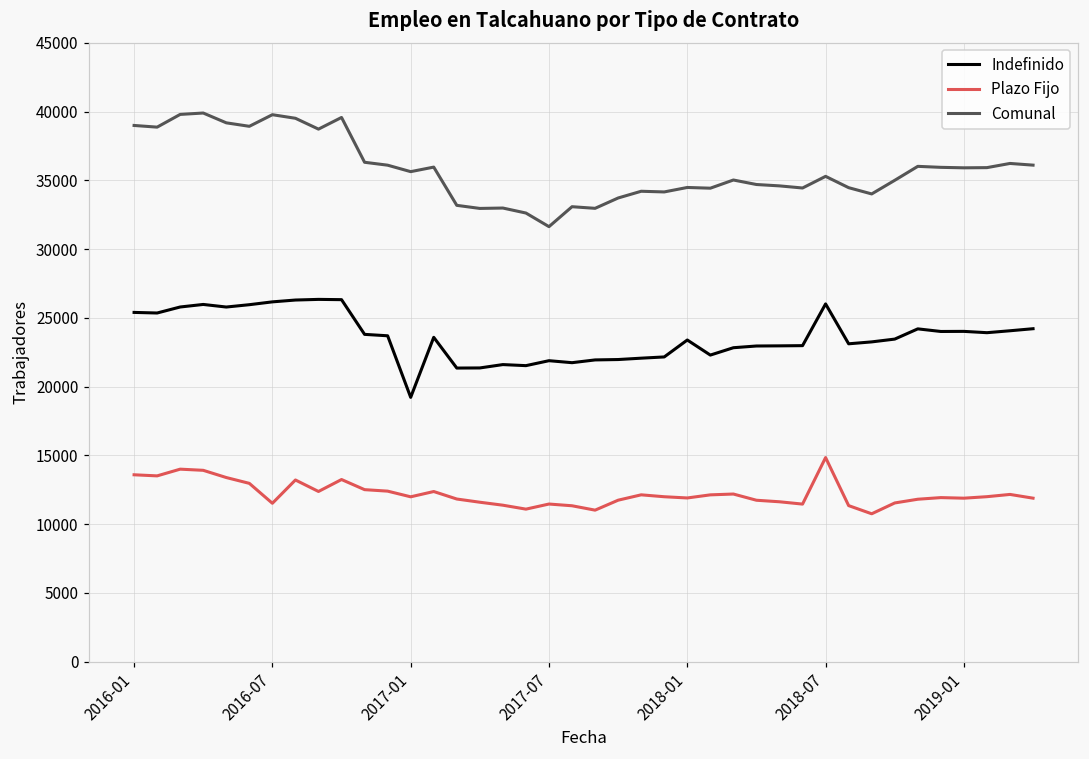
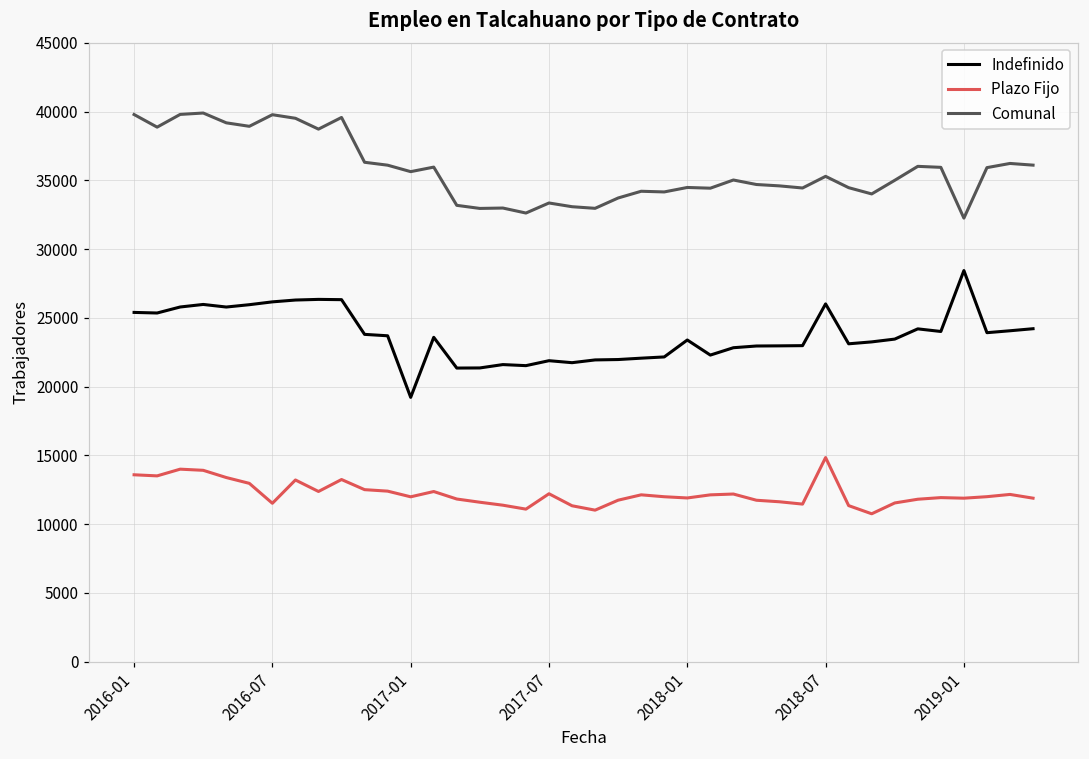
Comunal, 2016-01: 39000 -> 39800
Plazo Fijo, 2017-07: 11500 -> 12200
Comunal, 2017-07: 31600 -> 33400
Indefinido, 2019-01: 24000 -> 28400
Comunal, 2019-01: 35900 -> 32300
